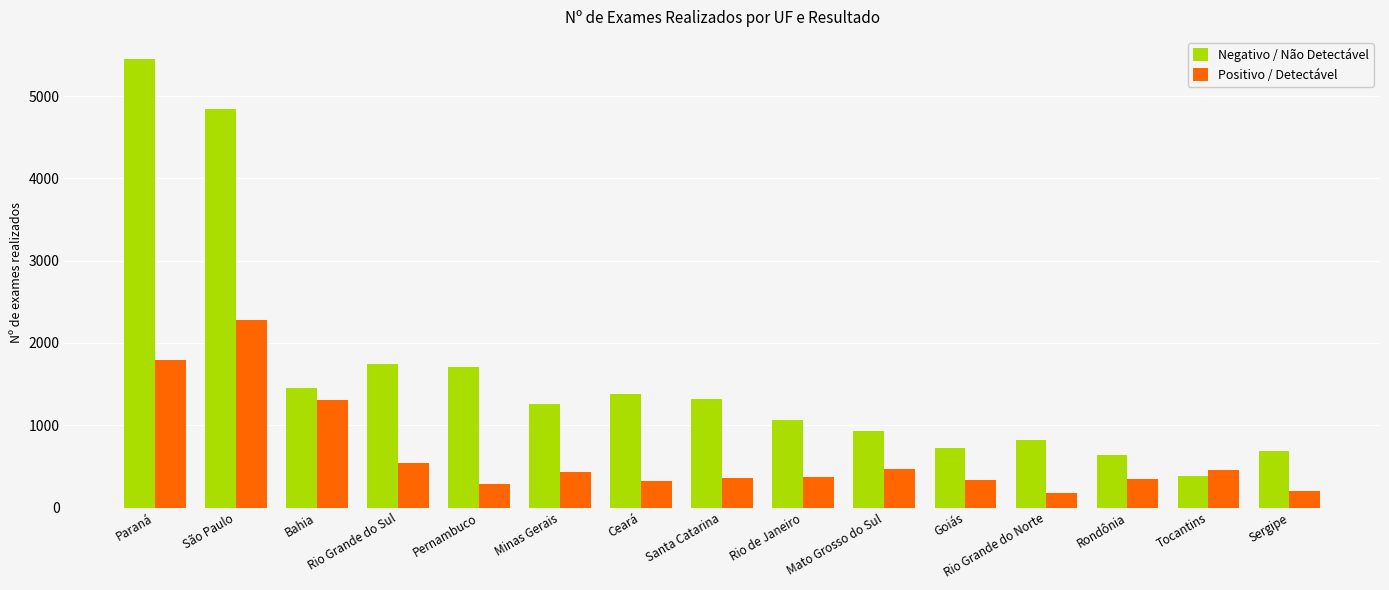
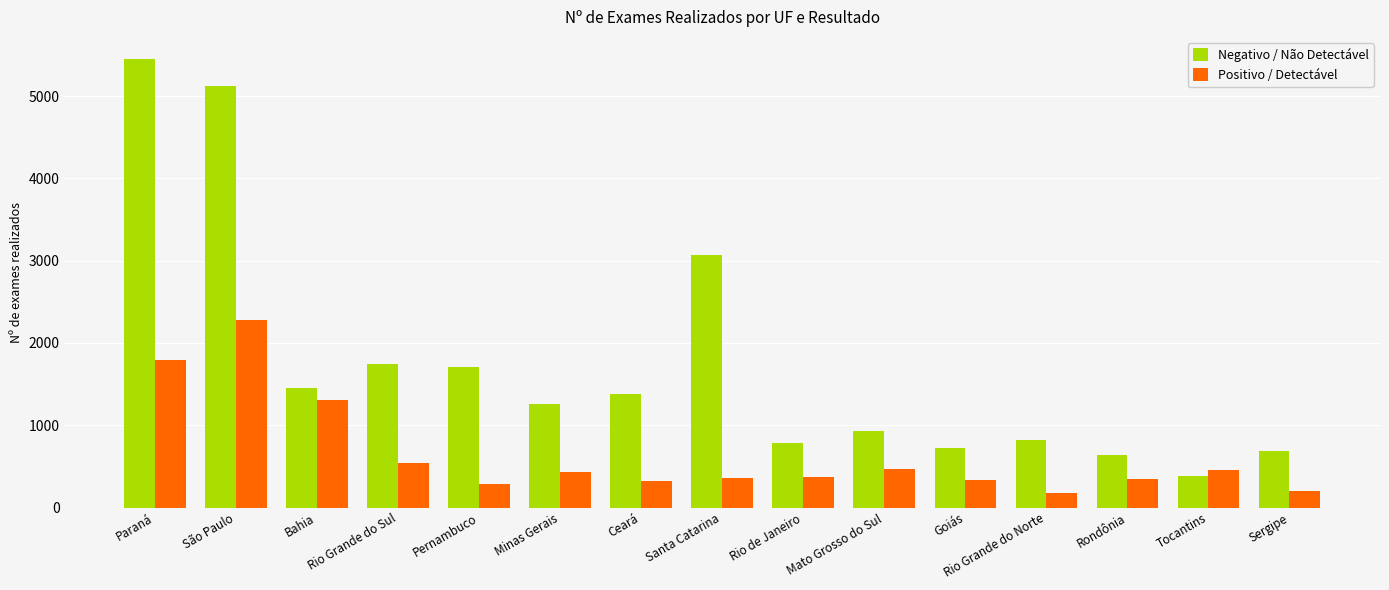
Negativo / Não Detectável, São Paulo: 4900 -> 5100
Negativo / Não Detectável, Santa Catarina: 1300 -> 3100
Negativo / Não Detectável, Rio de Janeiro: 1100 -> 800
